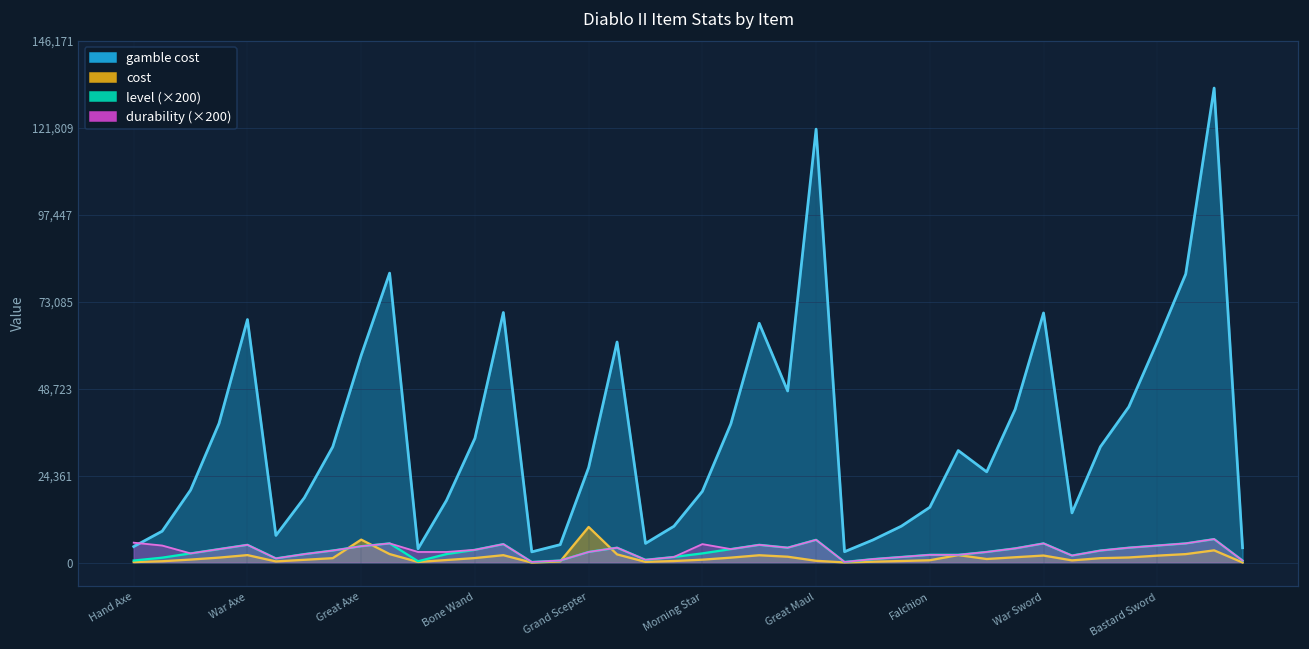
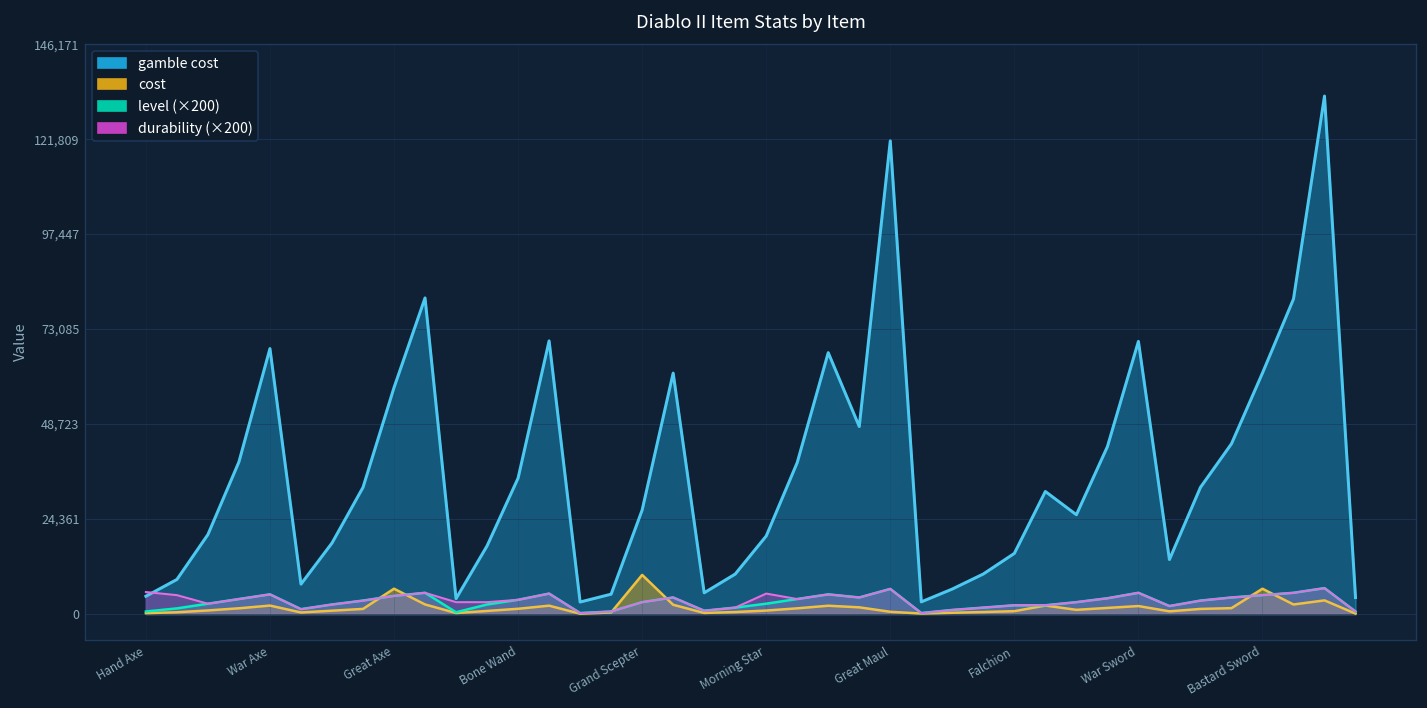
cost, Bastard Sword: 2,000 -> 6,000
